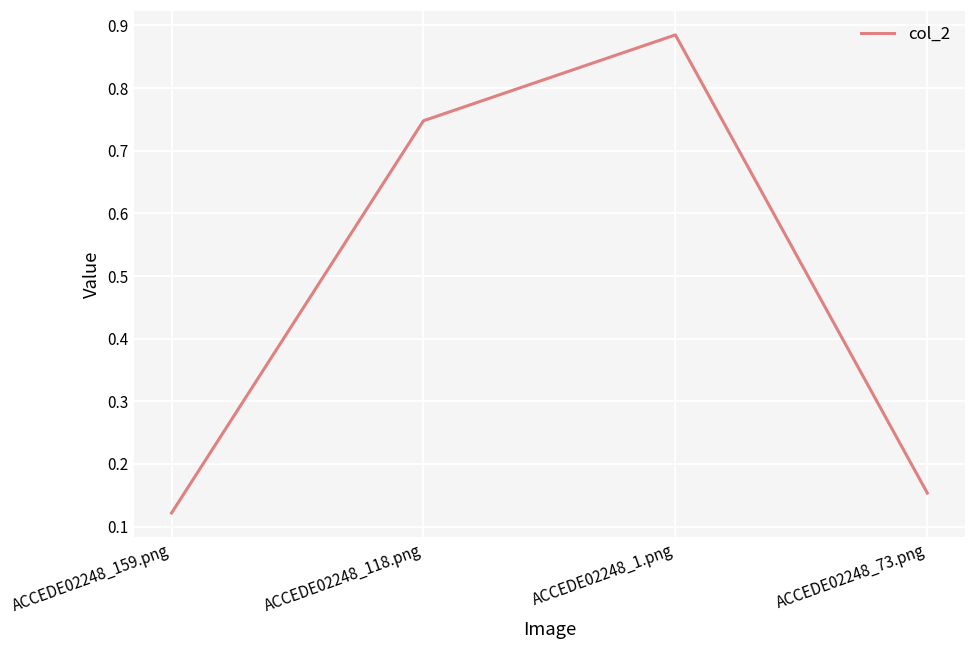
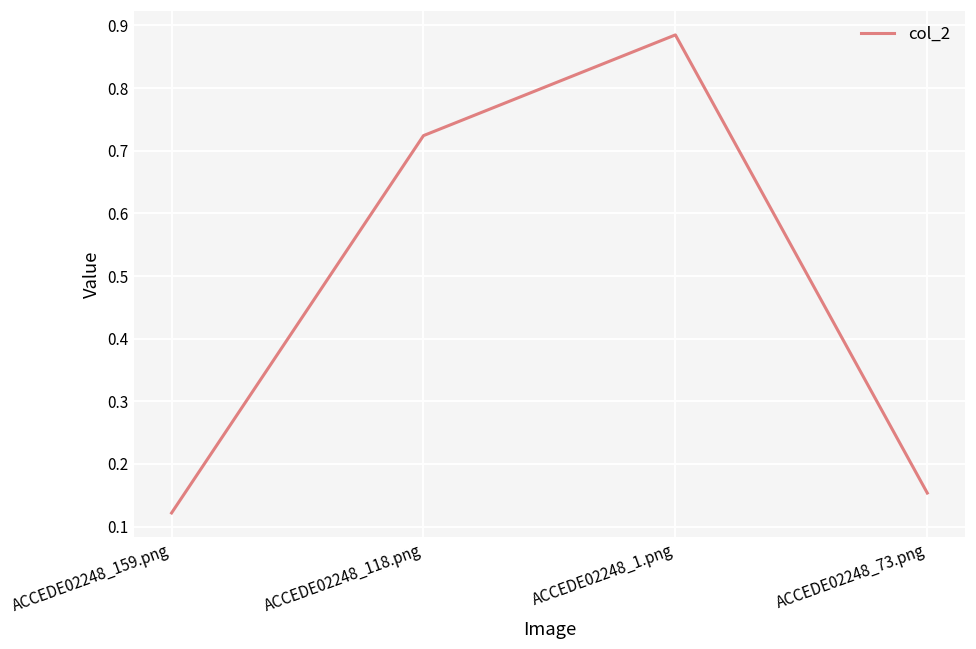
ACCEDE02248_118.png: 0.75 -> 0.72
